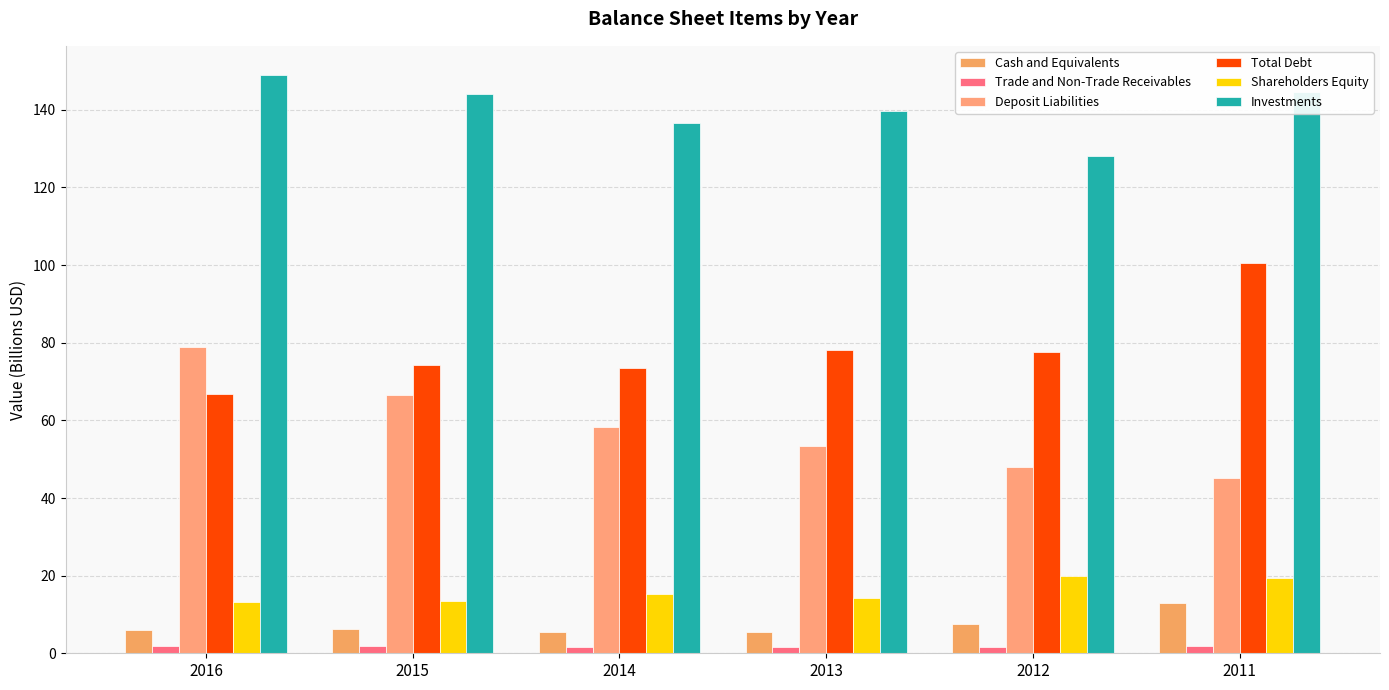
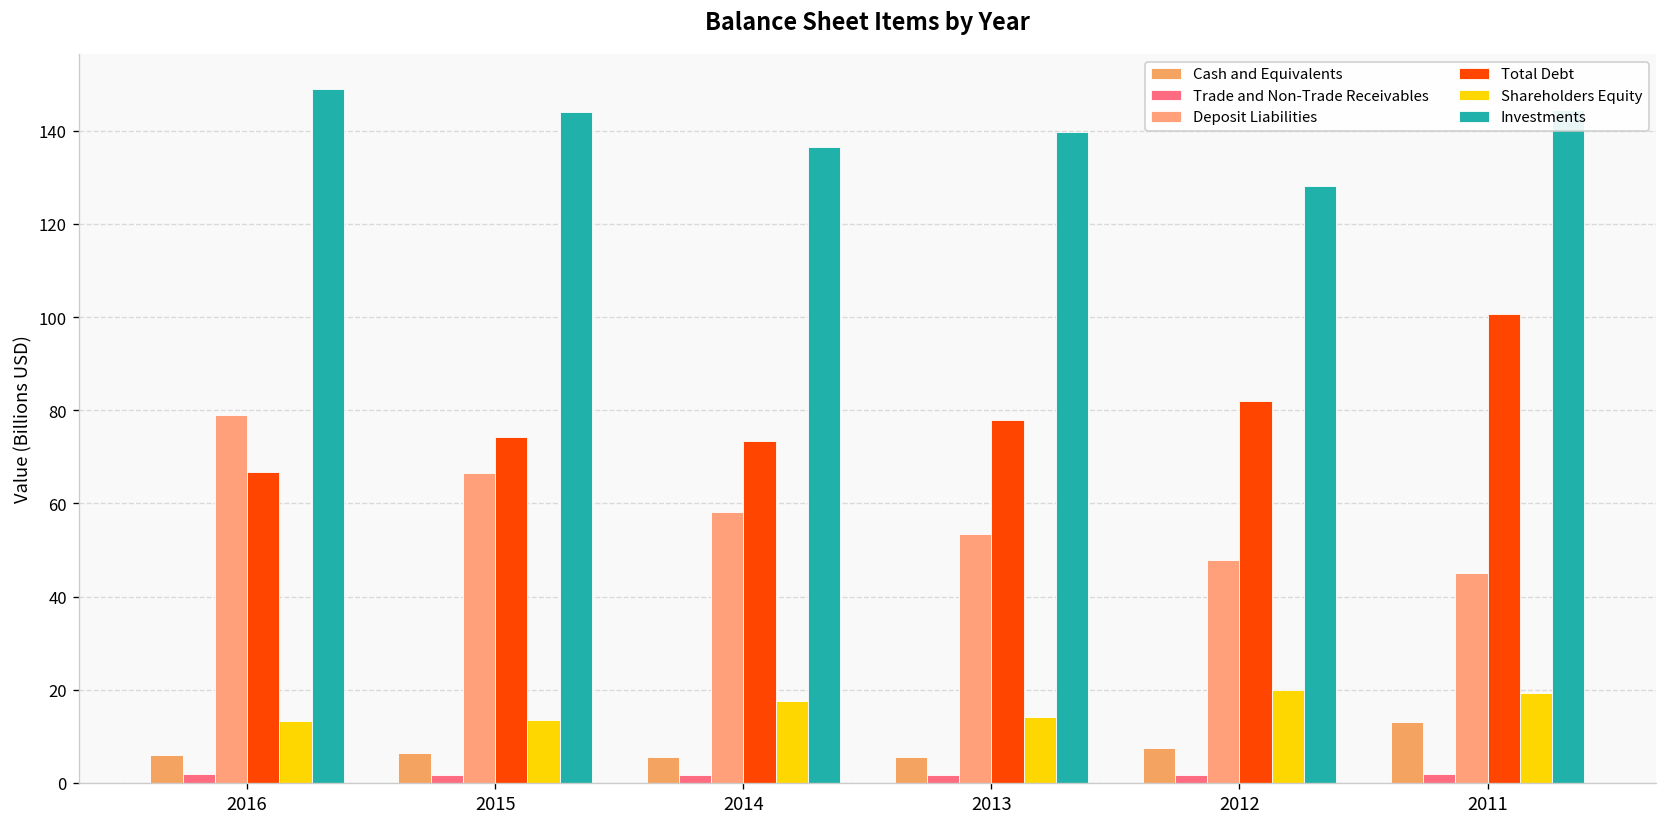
Shareholders Equity, 2014: 15 -> 17
Total Debt, 2012: 78 -> 82
